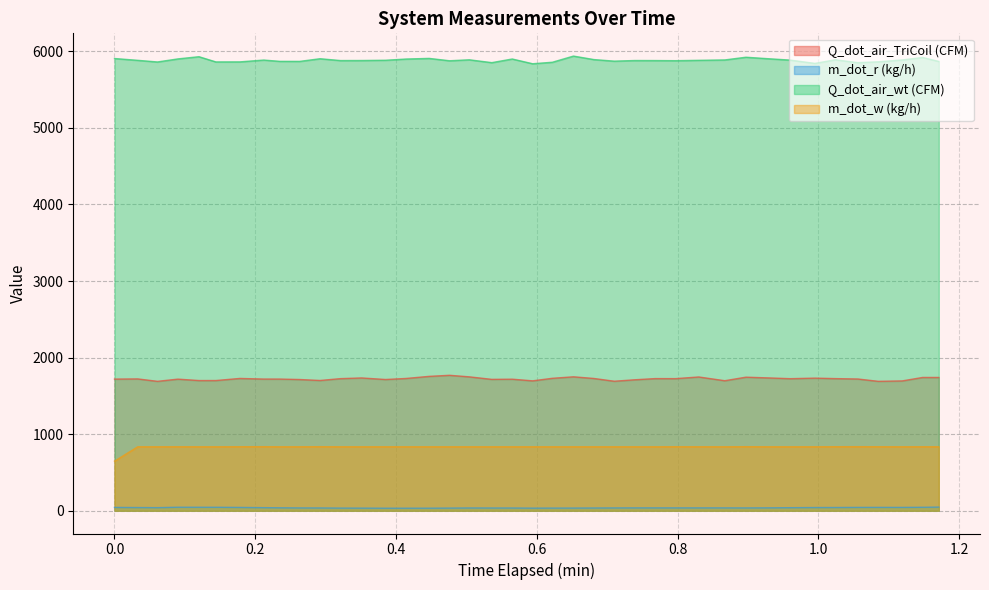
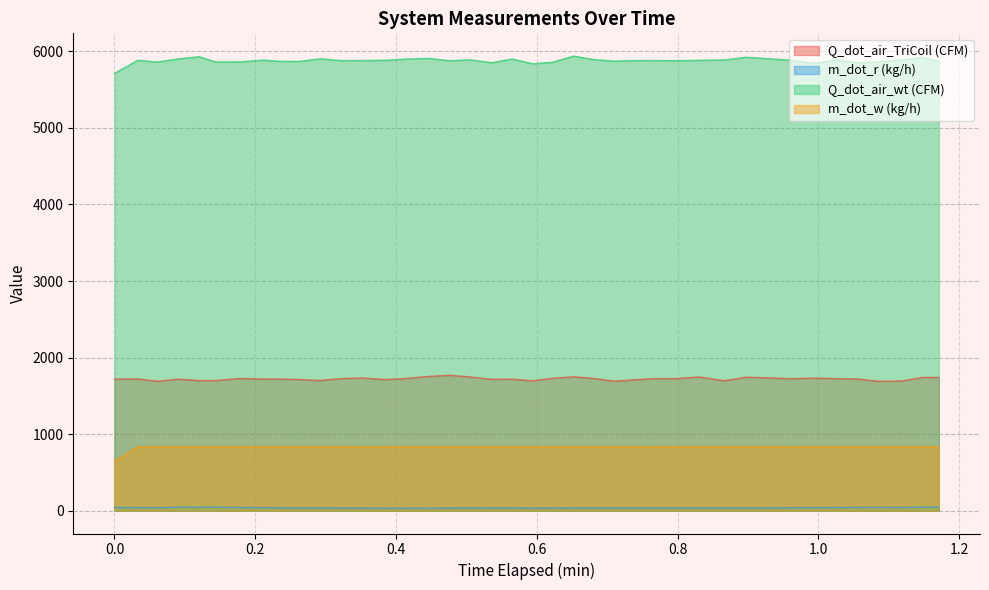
Q_dot_air_wt (CFM), 0.0: 5900 -> 5700
